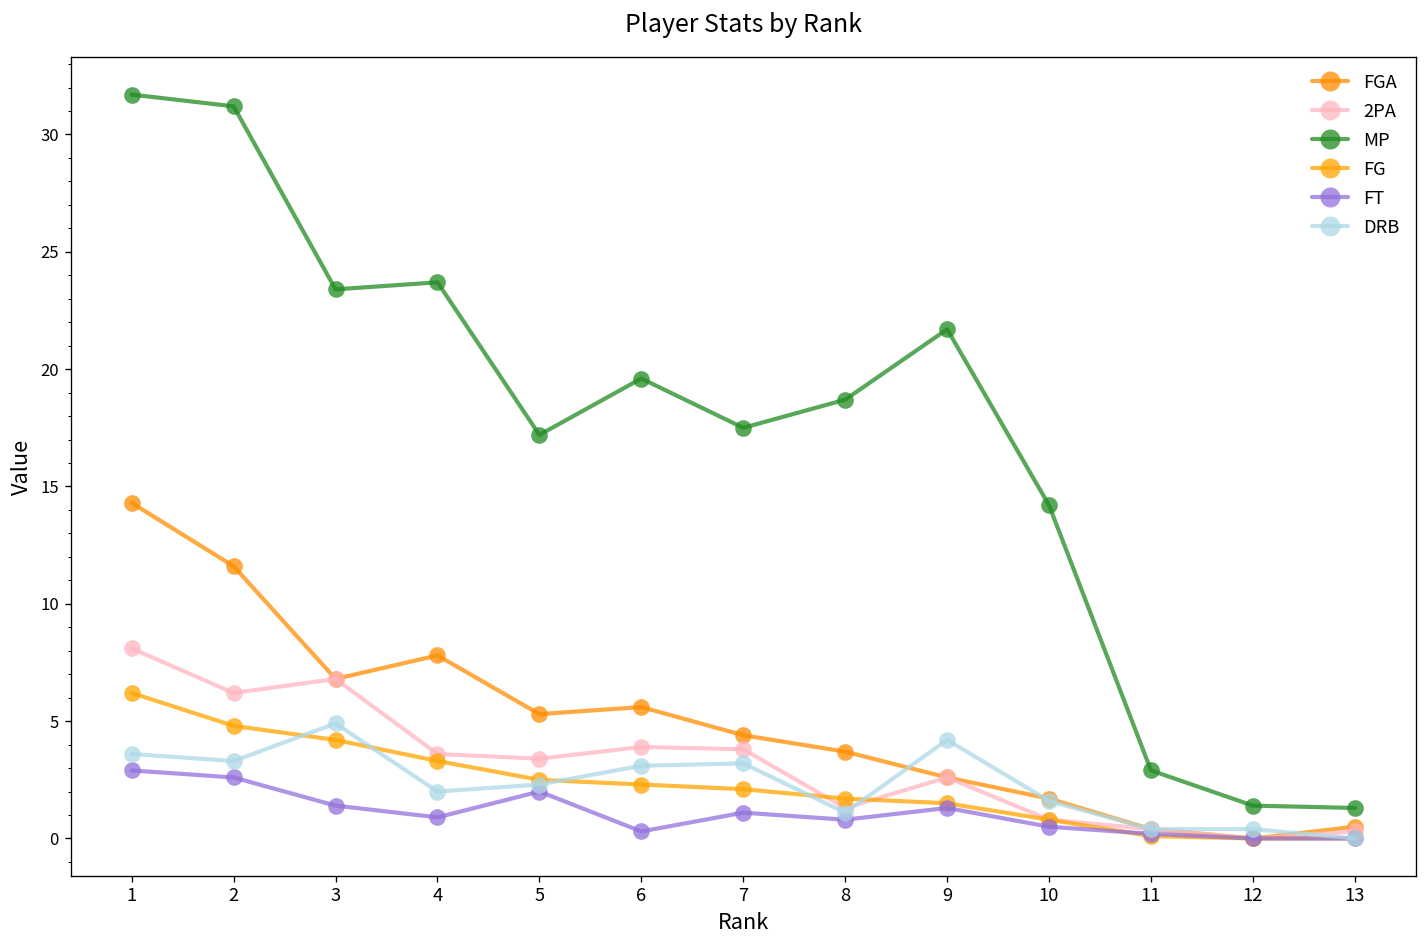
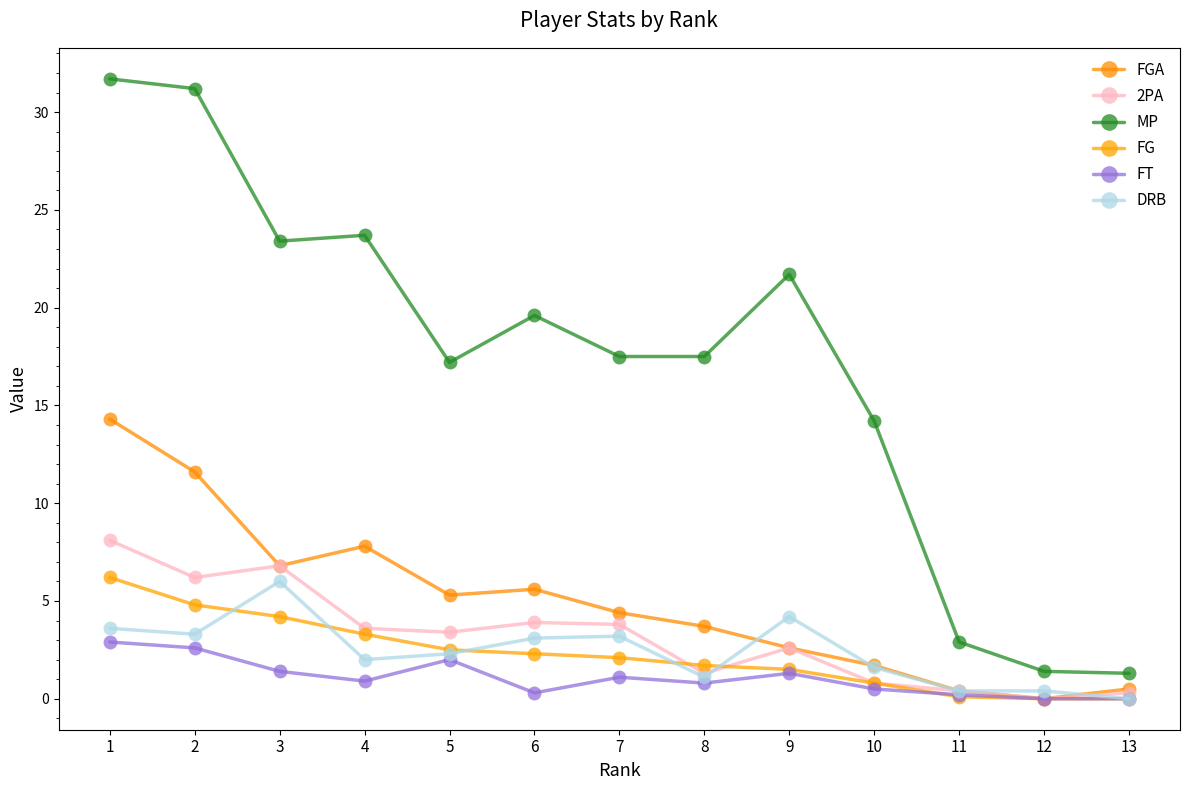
DRB, 3: 4.9 -> 6.0
MP, 8: 18.7 -> 17.5
